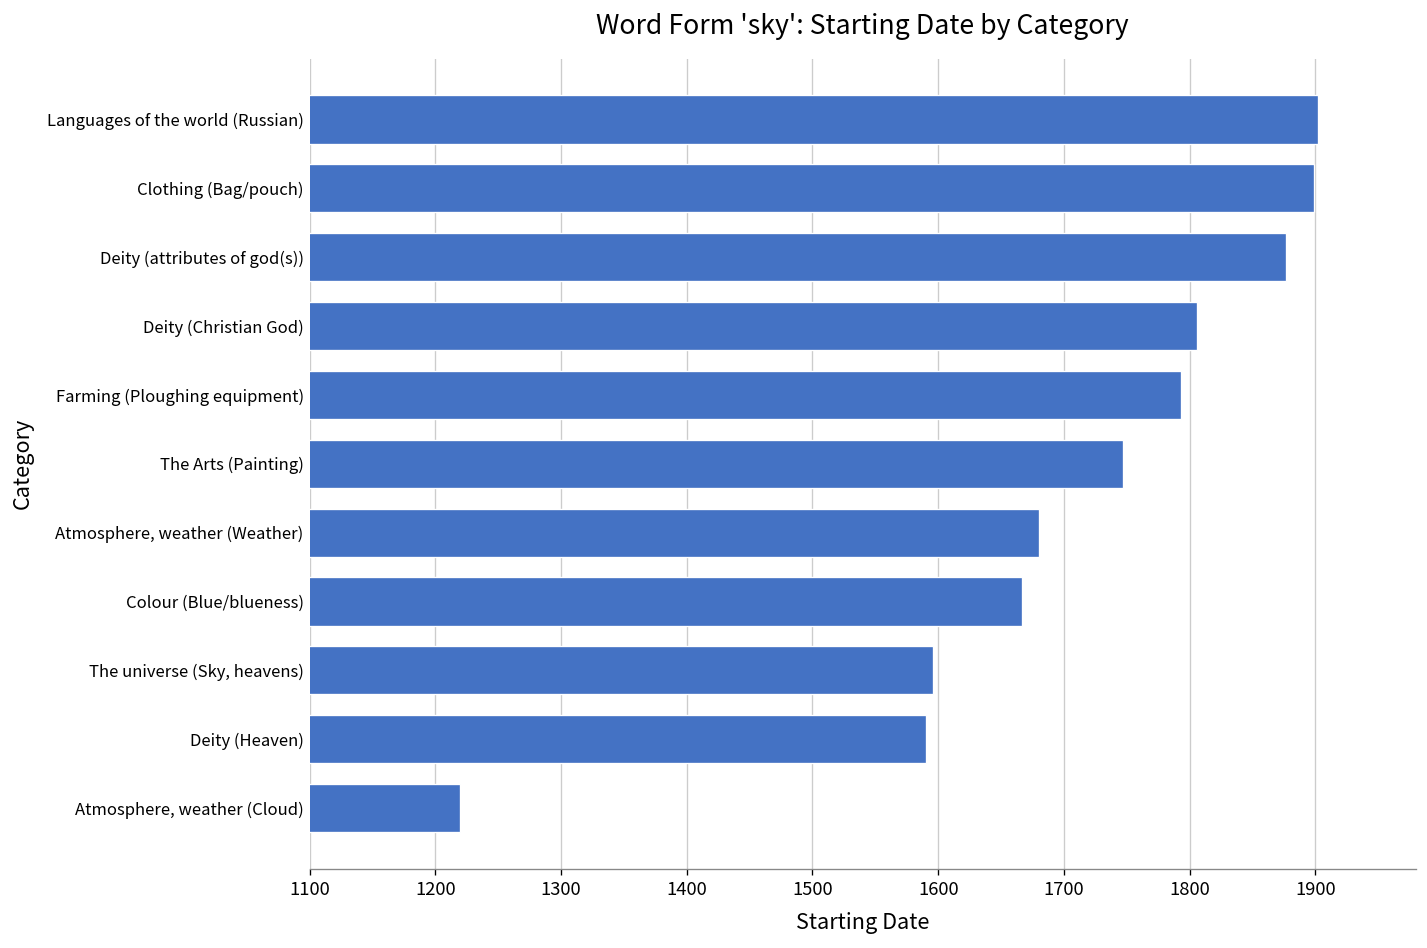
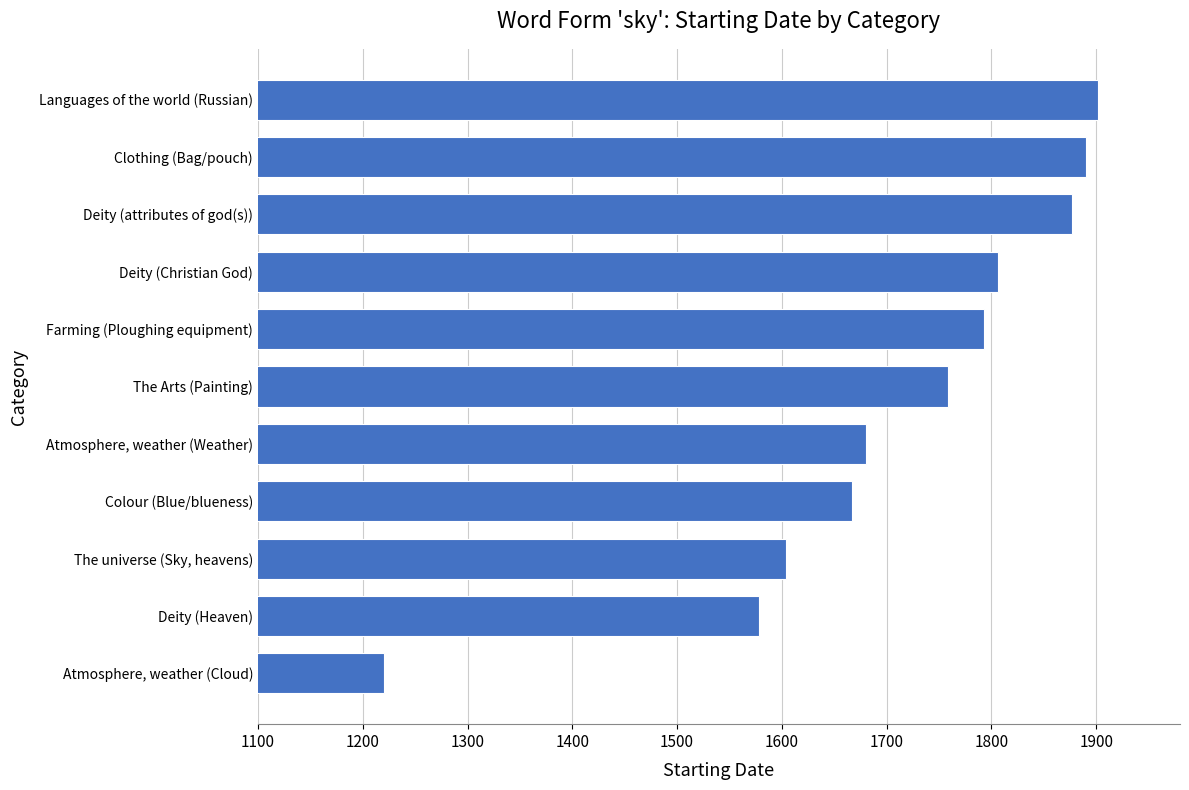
Clothing (Bag/pouch): 1899 -> 1890
The Arts (Painting): 1747 -> 1759
The universe (Sky, heavens): 1596 -> 1604
Deity (Heaven): 1590 -> 1578
